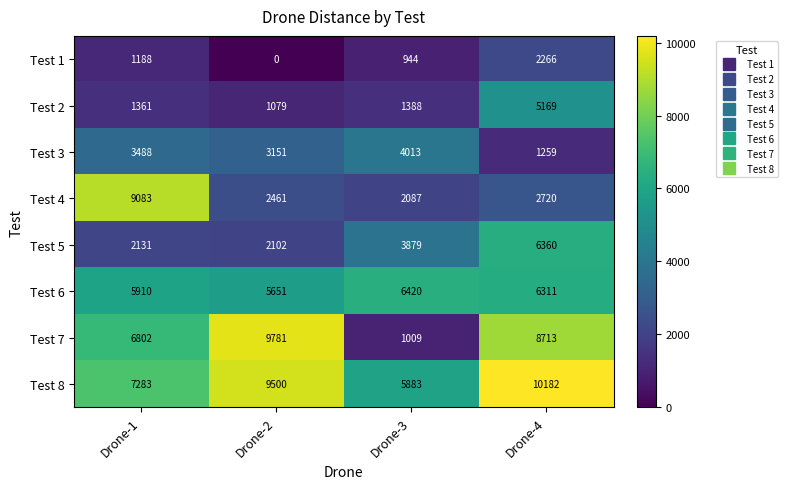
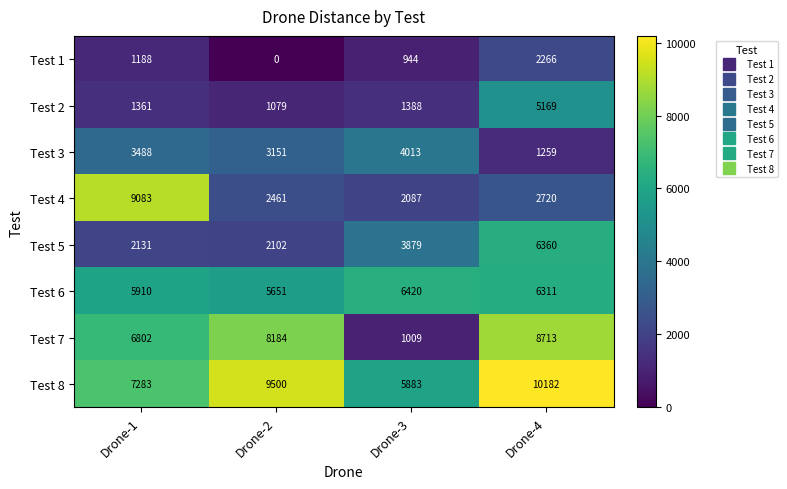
Test 7, Drone-2: 9781 -> 8184
